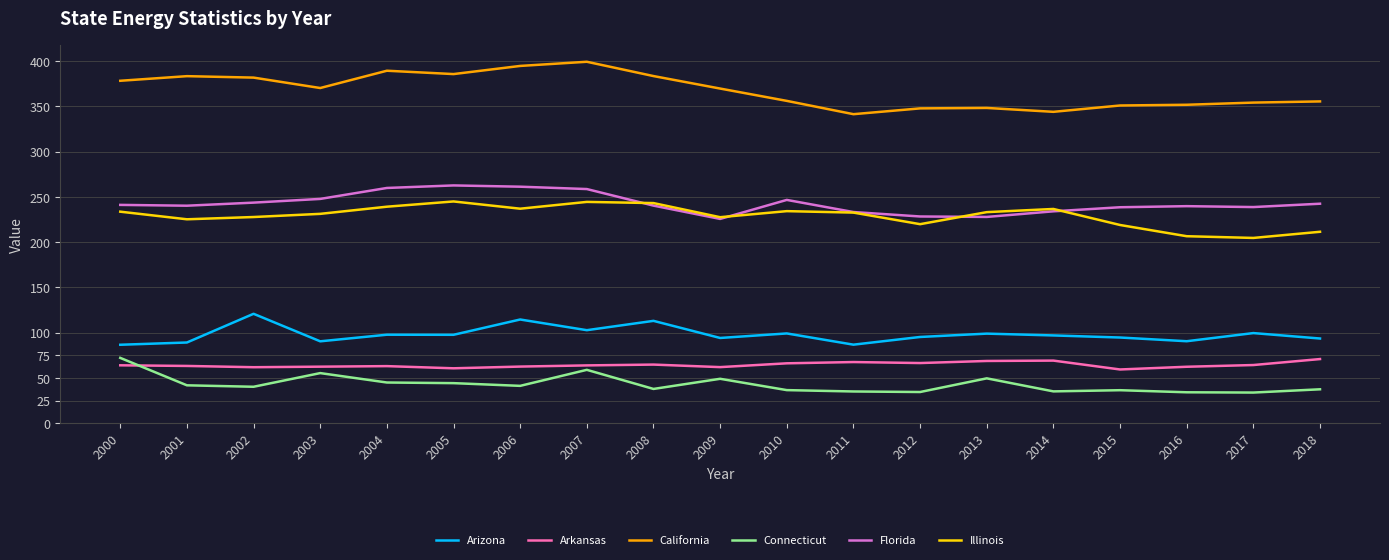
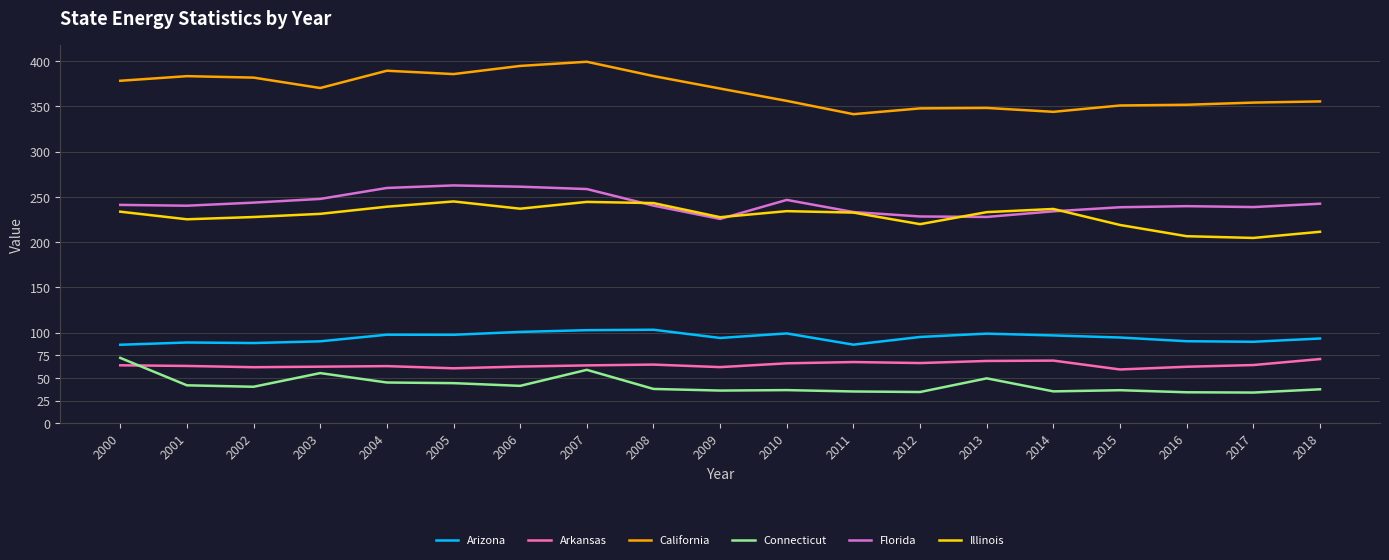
Arizona, 2002: 120 -> 90
Arizona, 2006: 110 -> 100
Arizona, 2008: 110 -> 100
Connecticut, 2009: 50 -> 40
Arizona, 2017: 100 -> 90
